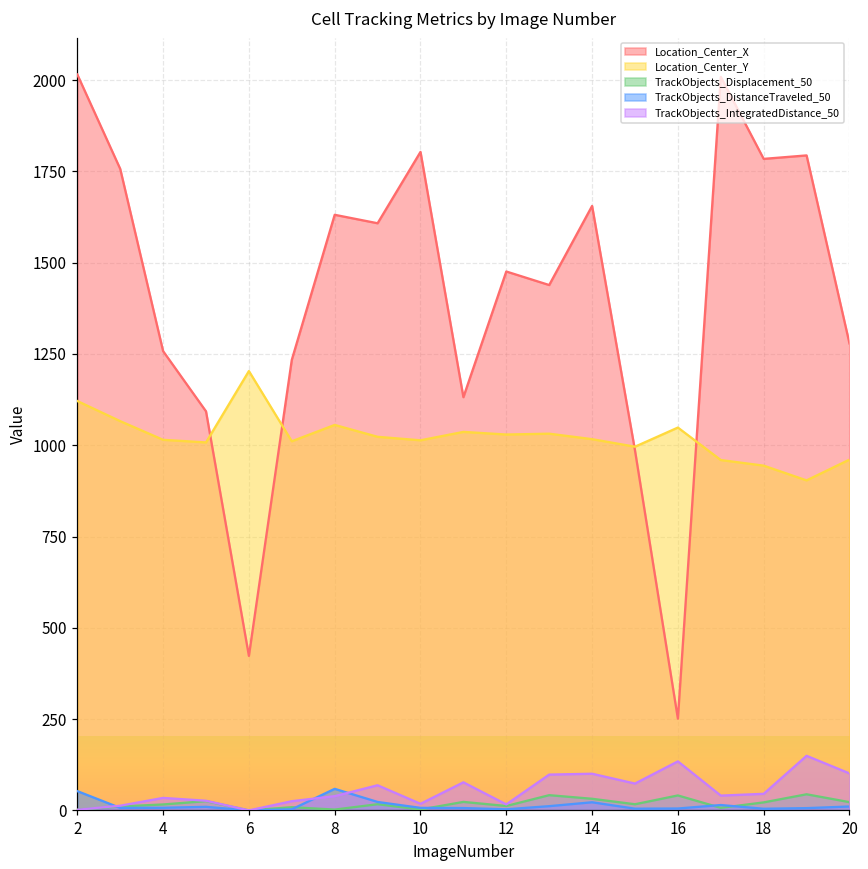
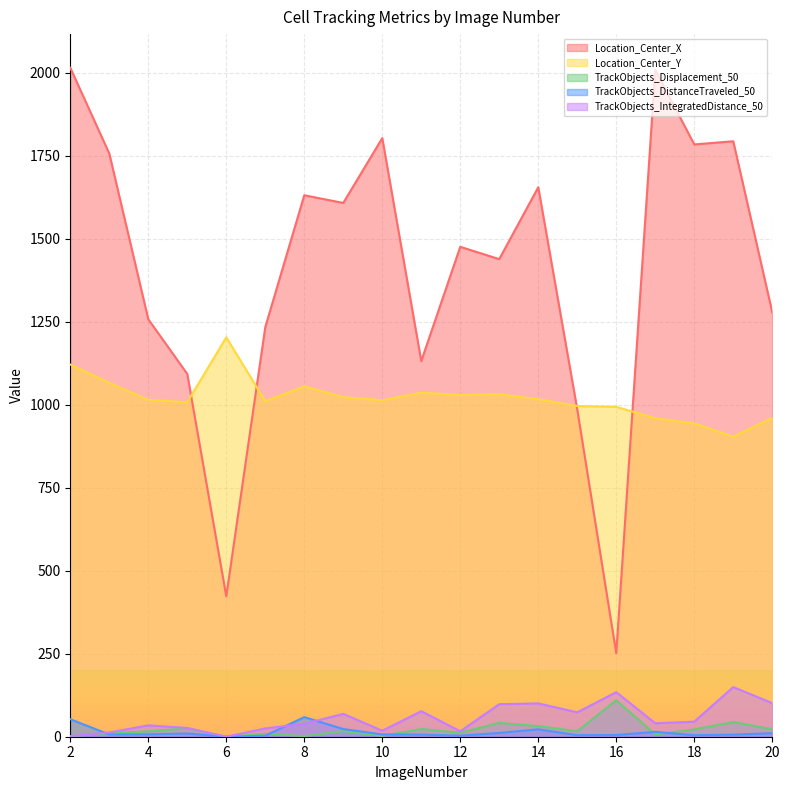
Location_Center_Y, 16: 1050 -> 990
TrackObjects_Displacement_50, 16: 40 -> 110
